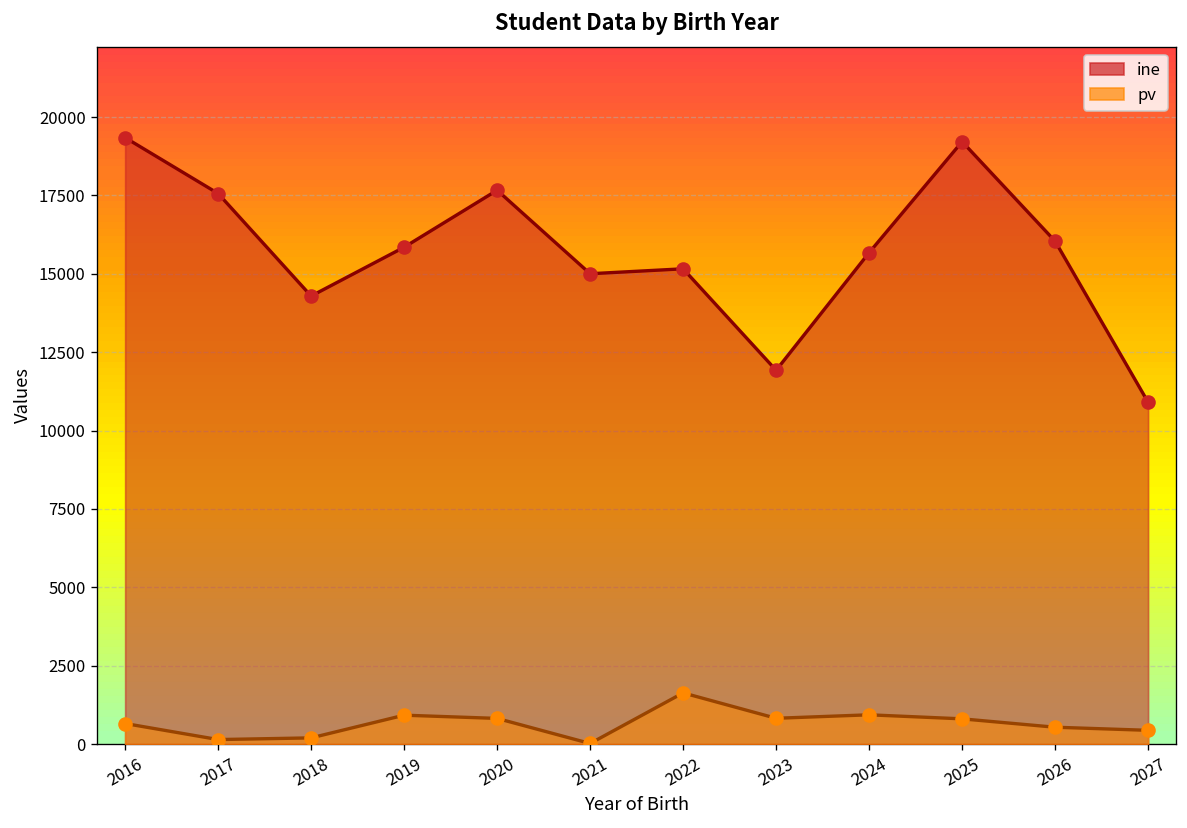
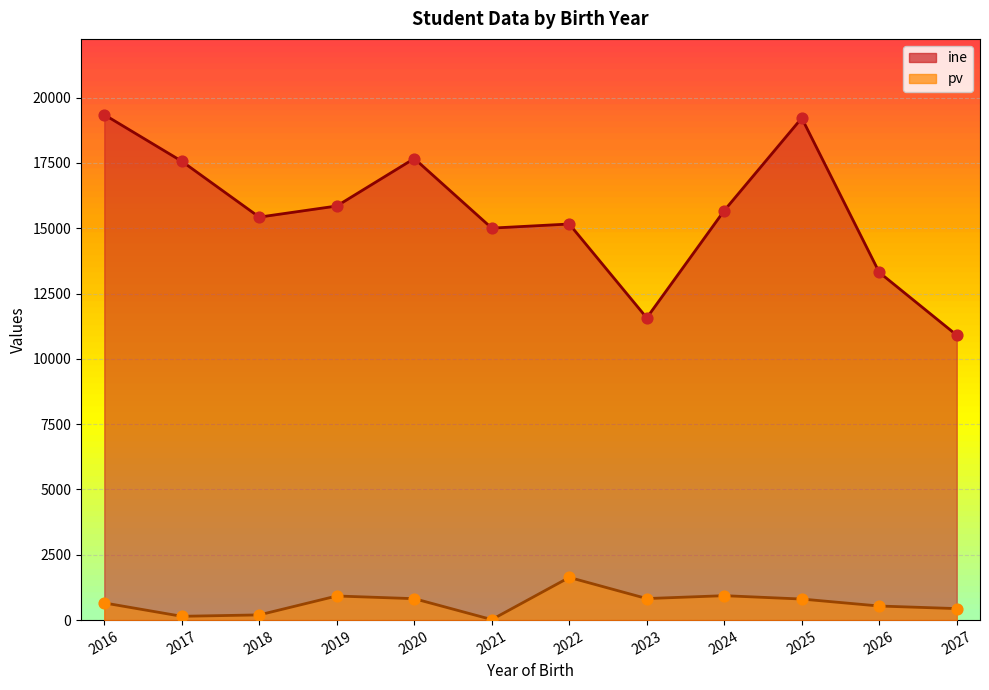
ine, 2018: 14300 -> 15400
ine, 2023: 11900 -> 11600
ine, 2026: 16000 -> 13300
